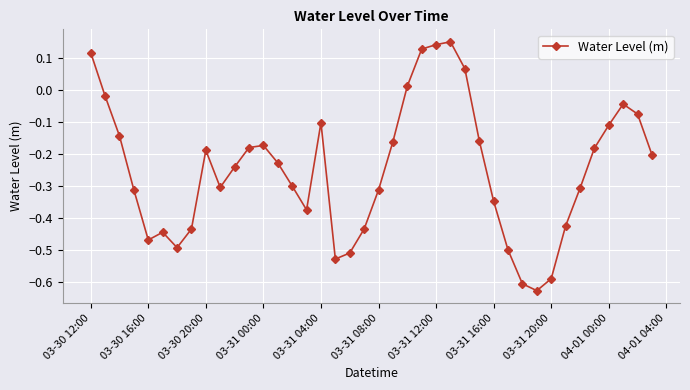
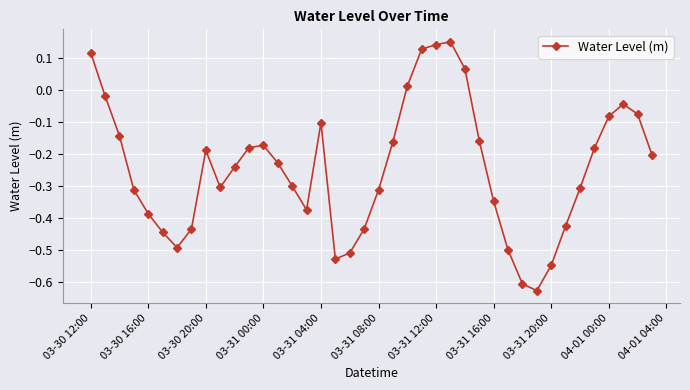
03-30 16:00: -0.47 -> -0.39
03-31 20:00: -0.59 -> -0.55
04-01 00:00: -0.11 -> -0.08
